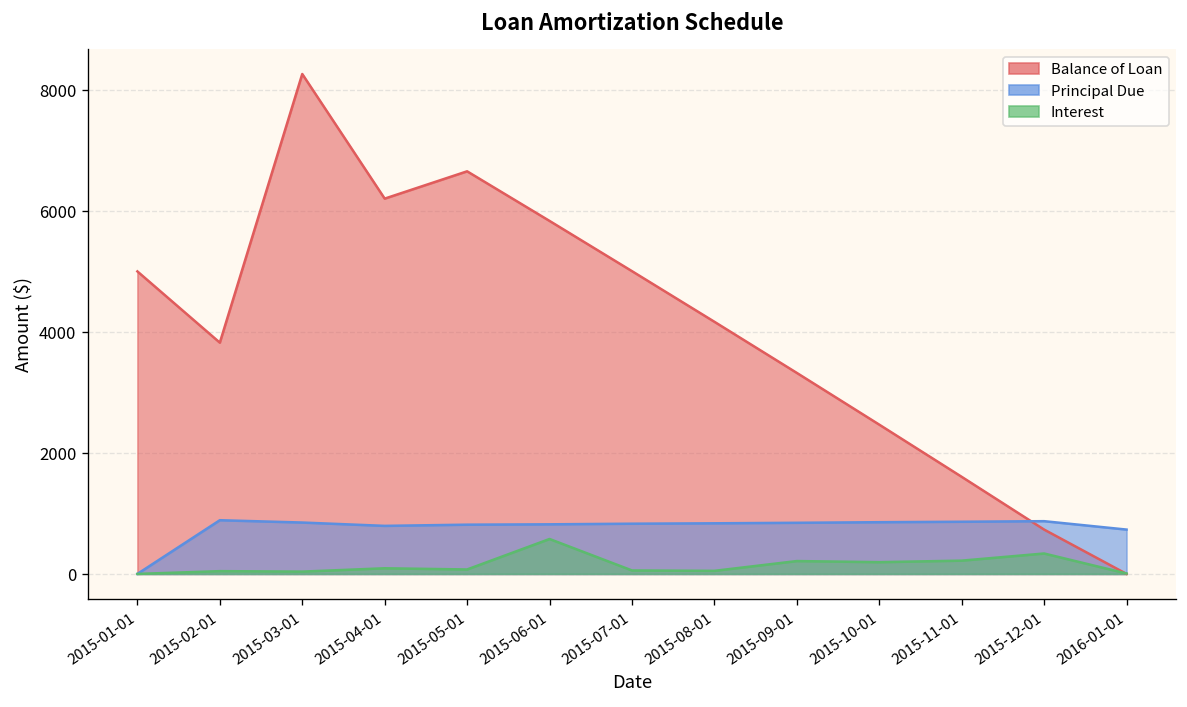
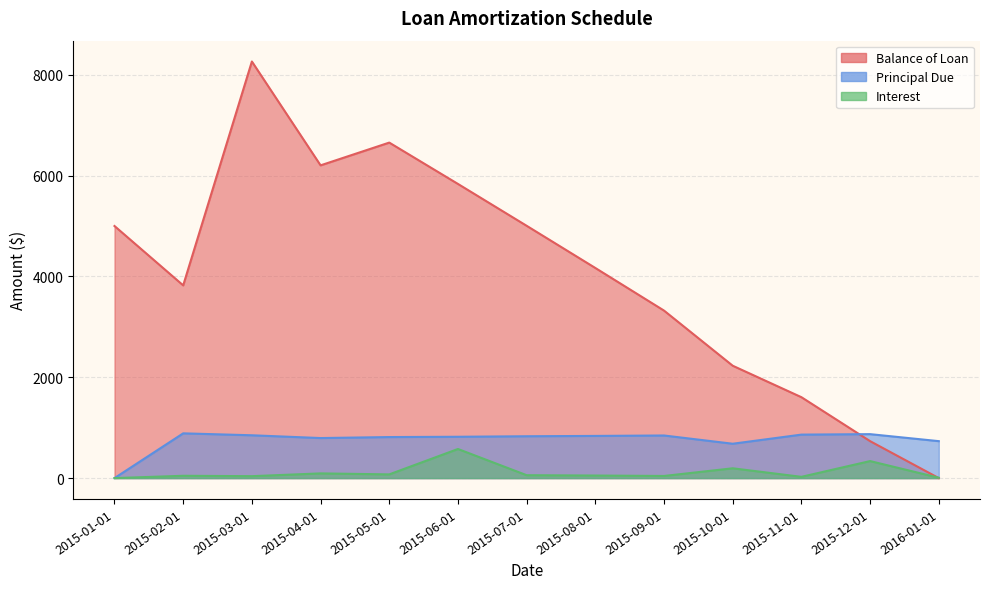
Interest, 2015-09-01: 200 -> 0
Balance of Loan, 2015-10-01: 2500 -> 2200
Principal Due, 2015-10-01: 900 -> 700
Interest, 2015-11-01: 200 -> 0
